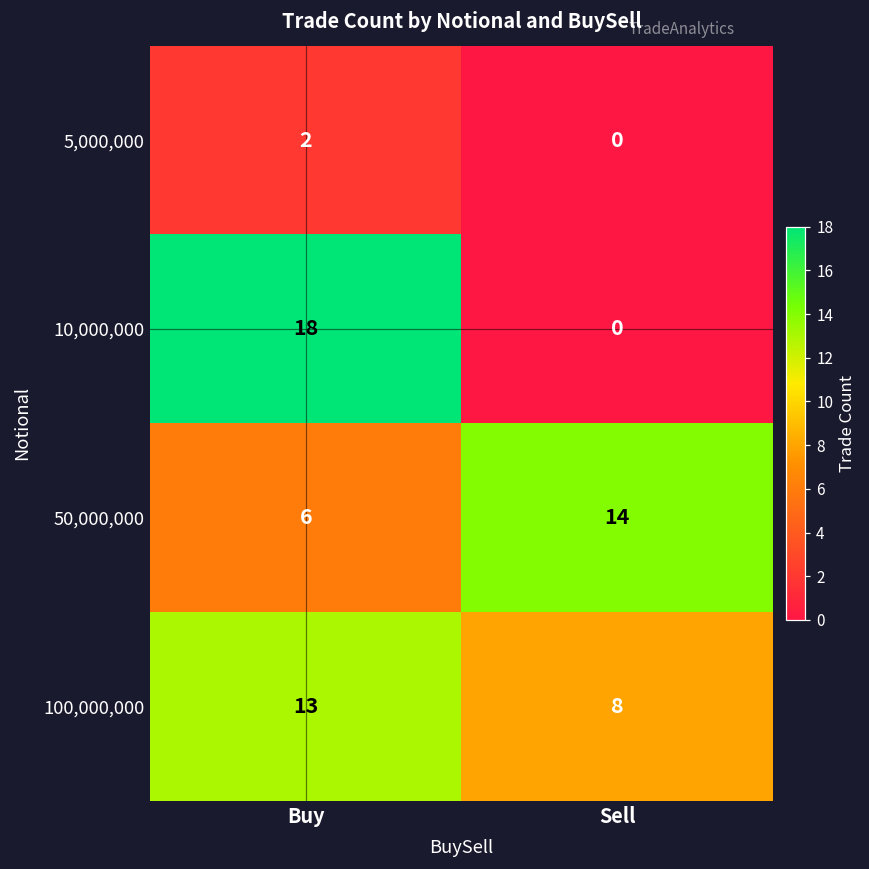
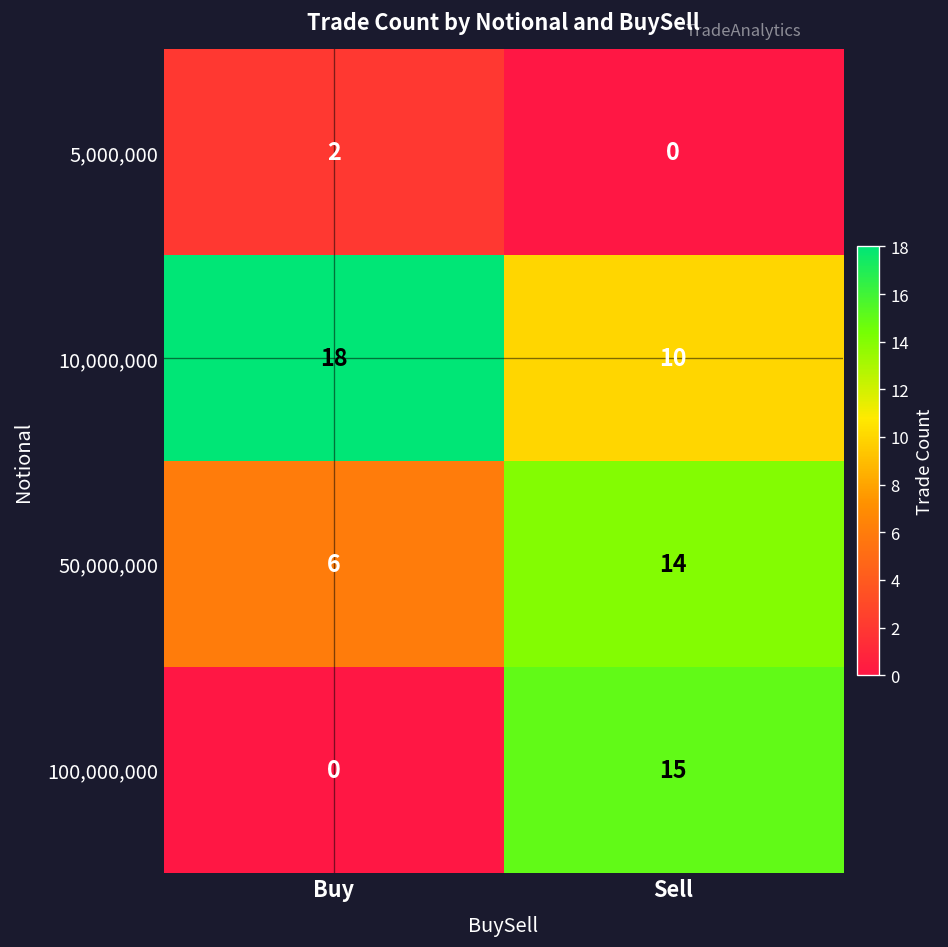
10,000,000, Sell: 0 -> 10
100,000,000, Buy: 13 -> 0
100,000,000, Sell: 8 -> 15
